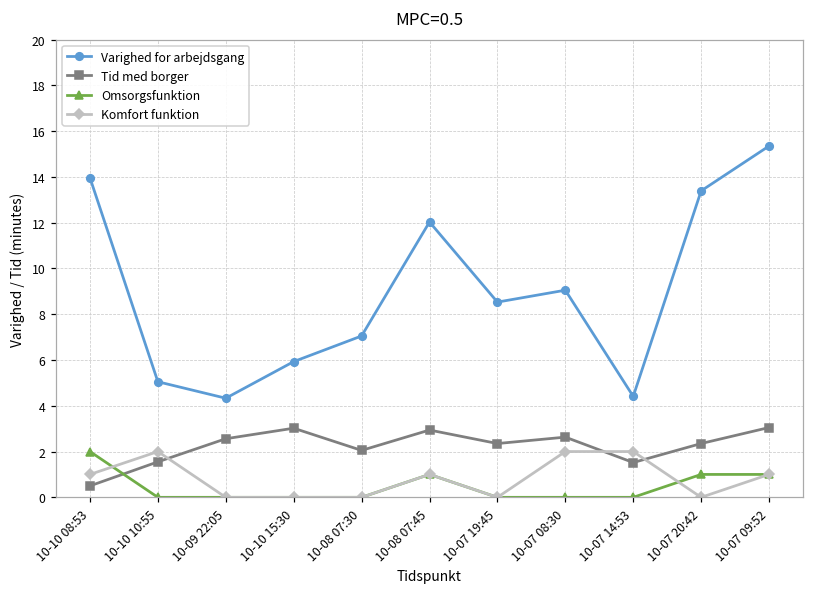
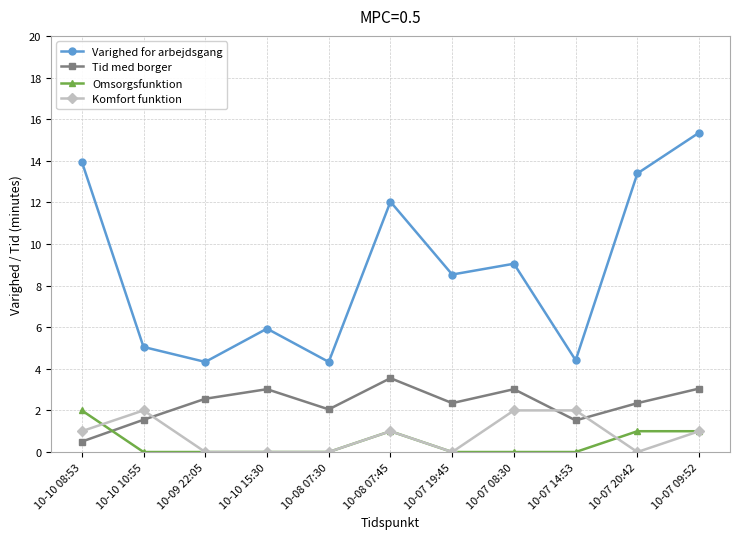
Varighed for arbejdsgang, 10-08 07:30: 7.1 -> 4.3
Tid med borger, 10-08 07:45: 2.9 -> 3.6
Tid med borger, 10-07 08:30: 2.6 -> 3.0
